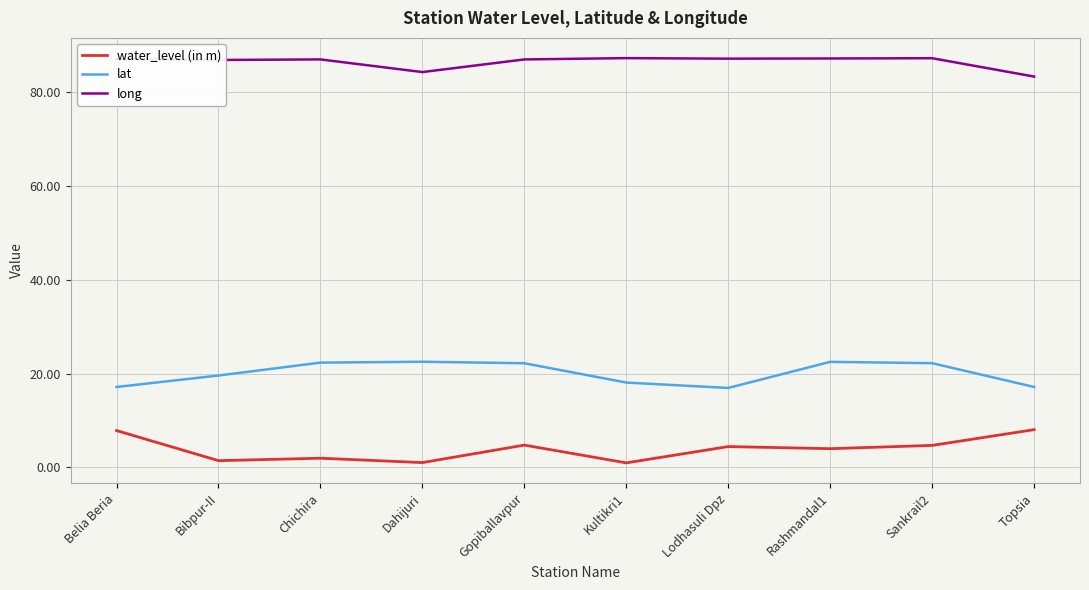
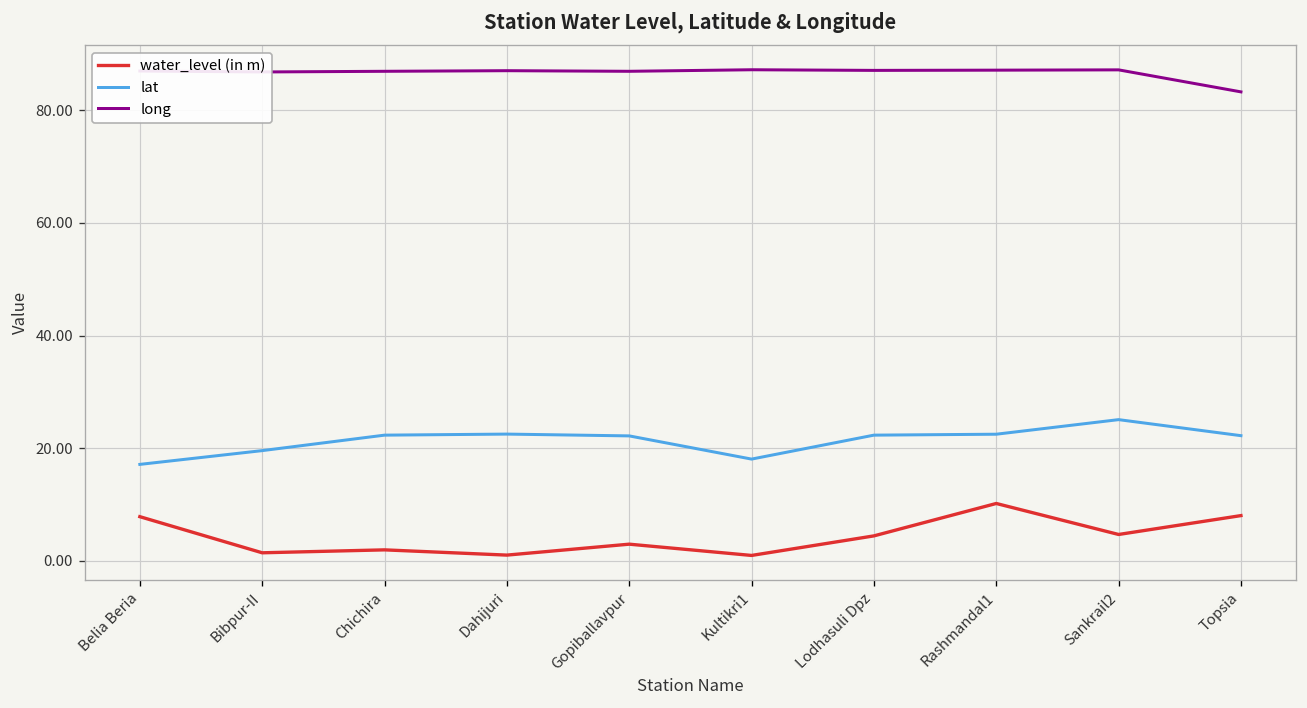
long, Dahijuri: 84 -> 87
water_level (in m), Gopiballavpur: 5 -> 3
lat, Lodhasuli Dpz: 17 -> 22
water_level (in m), Rashmandal1: 4 -> 10
lat, Sankrail2: 22 -> 25
lat, Topsia: 17 -> 22
